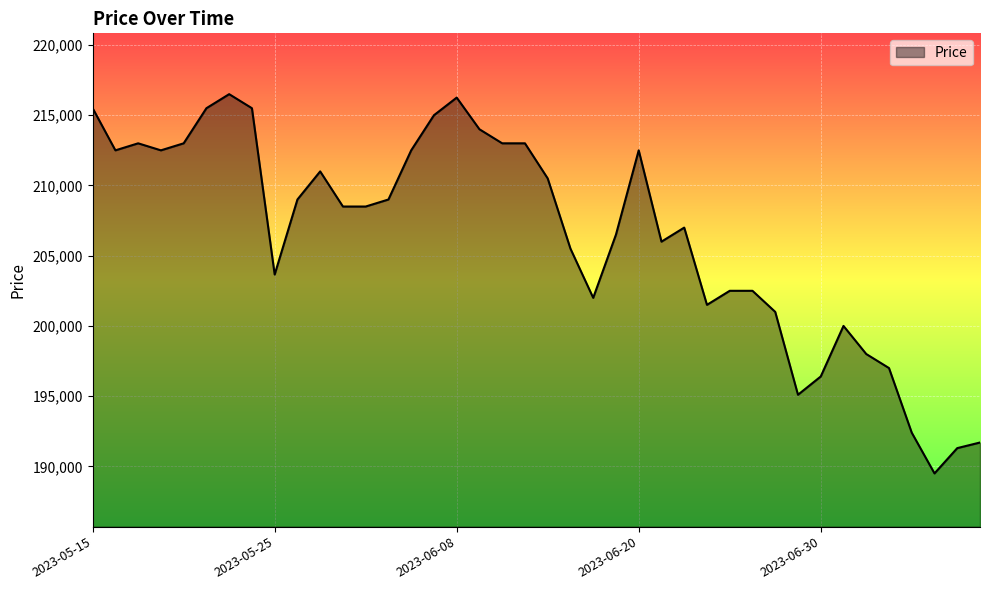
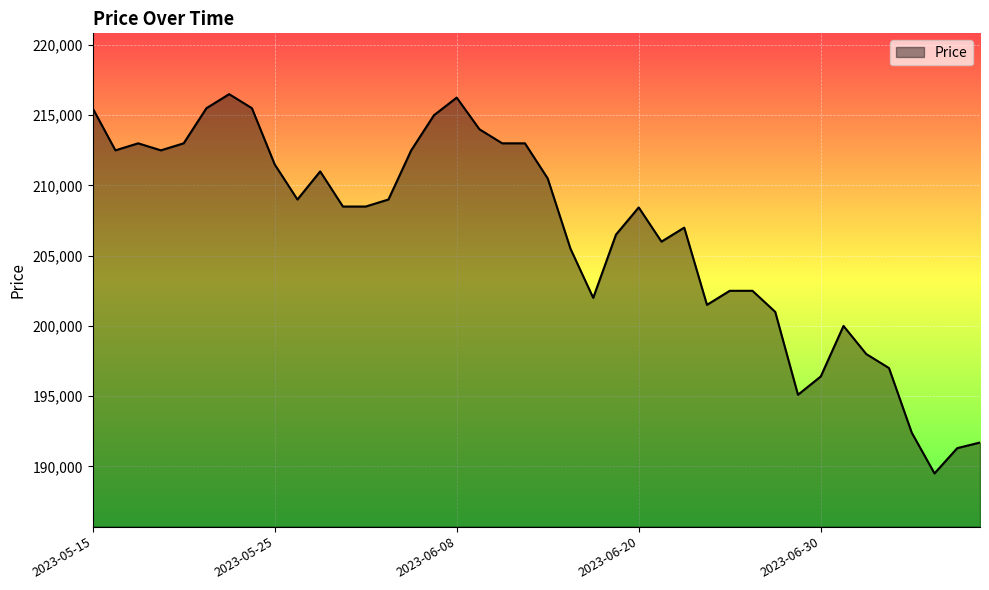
2023-05-25: 203,700 -> 211,500
2023-06-20: 212,500 -> 208,400
